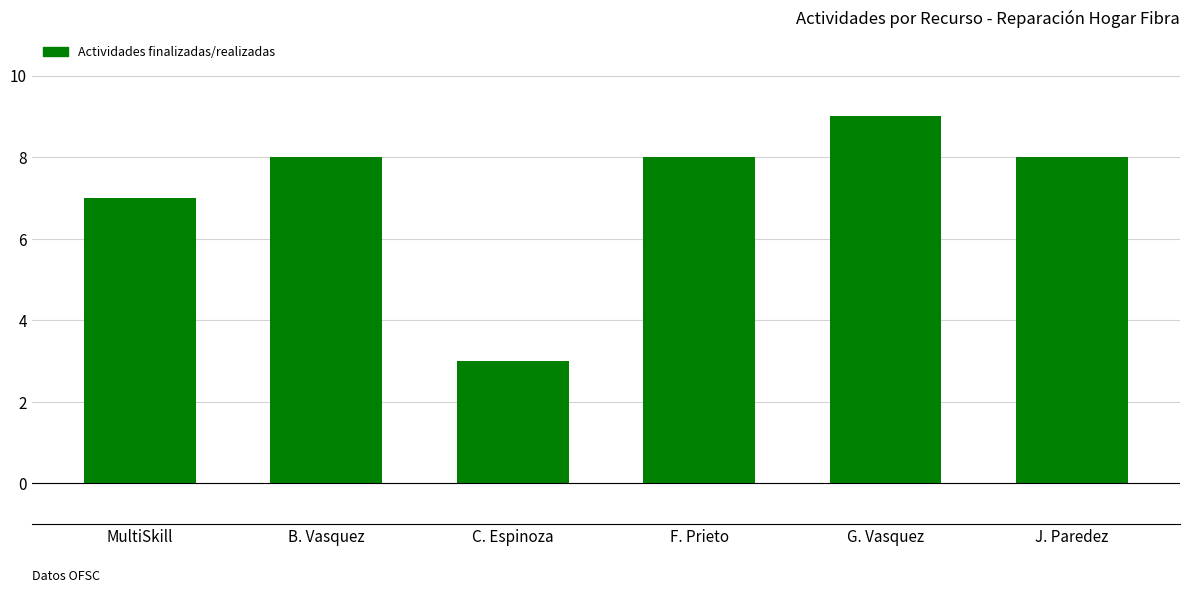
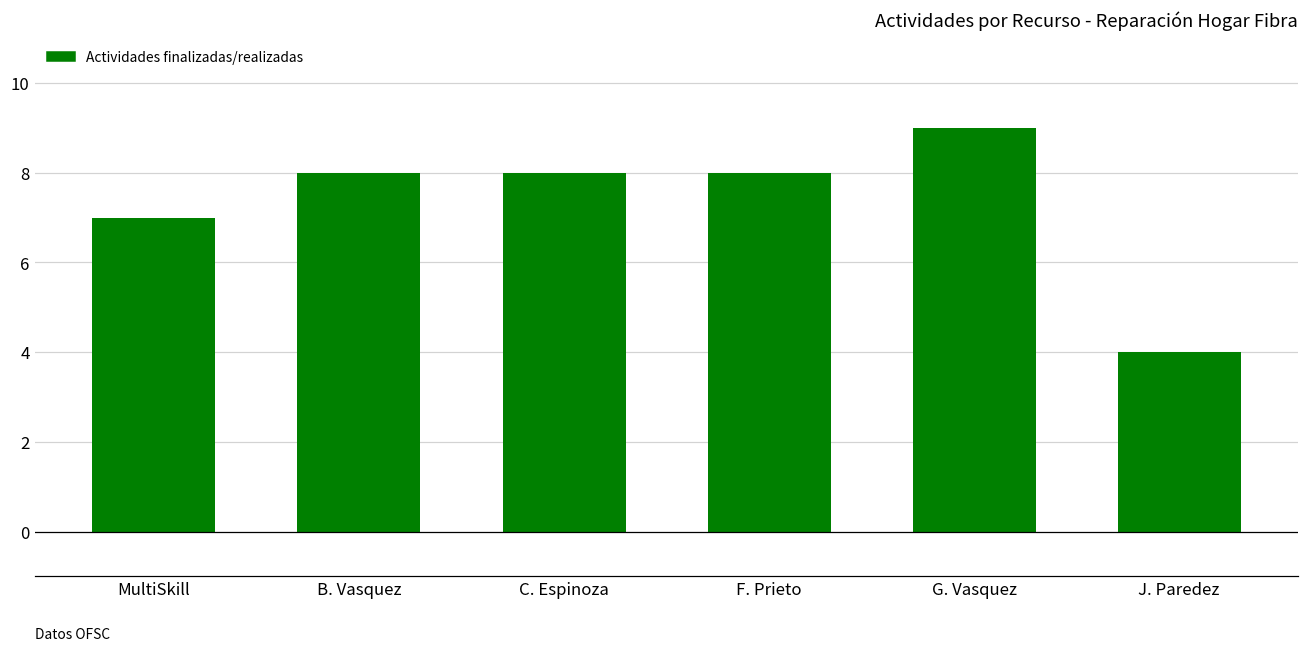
C. Espinoza: 3 -> 8
J. Paredez: 8 -> 4
